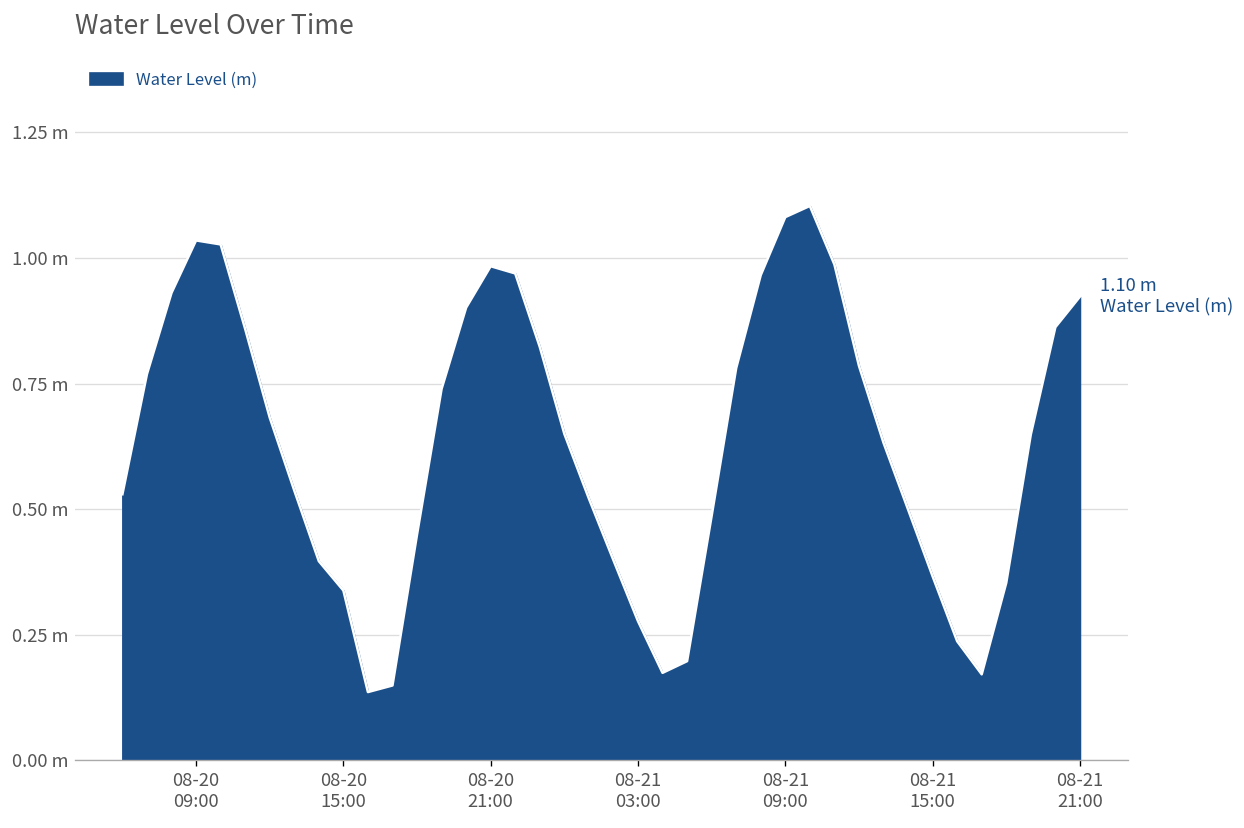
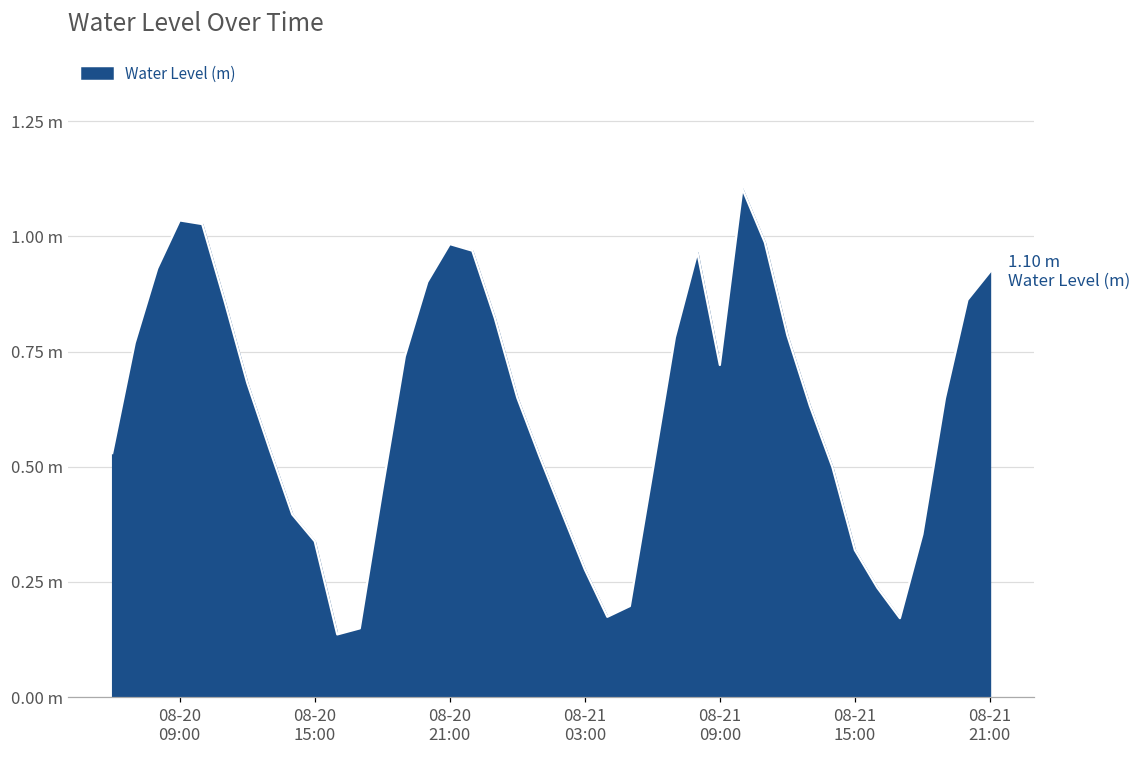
08-21 09:00: 1.08 m -> 0.72 m
08-21 15:00: 0.37 m -> 0.32 m
